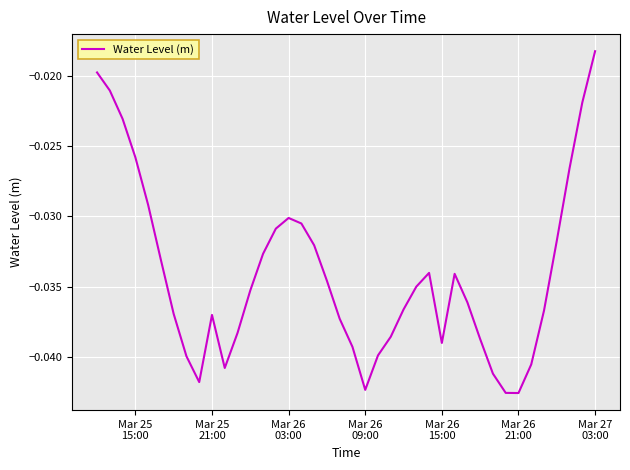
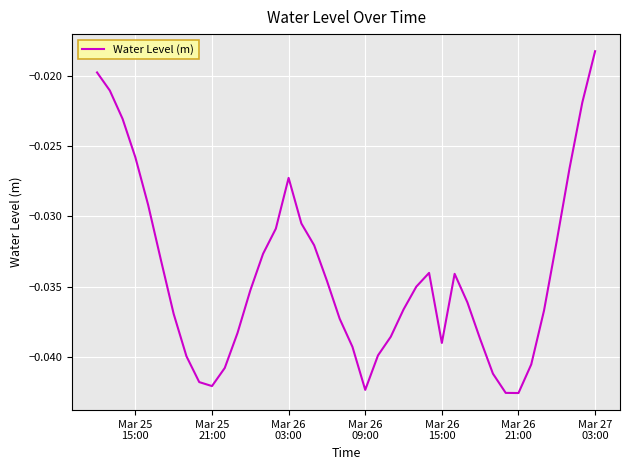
Mar 25 21:00: -0.0370 -> -0.0421
Mar 26 03:00: -0.0301 -> -0.0273
